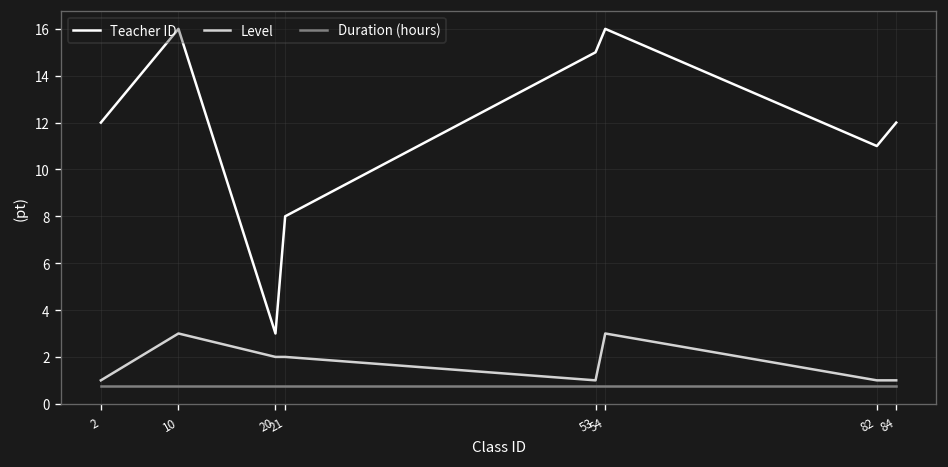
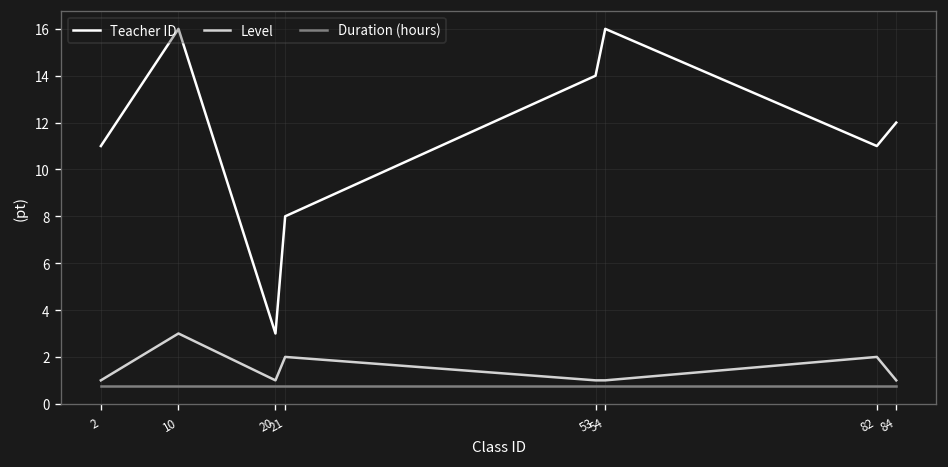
Teacher ID, 2: 12 -> 11
Level, 20: 2 -> 1
Teacher ID, 53: 15 -> 14
Level, 54: 3 -> 1
Level, 82: 1 -> 2
